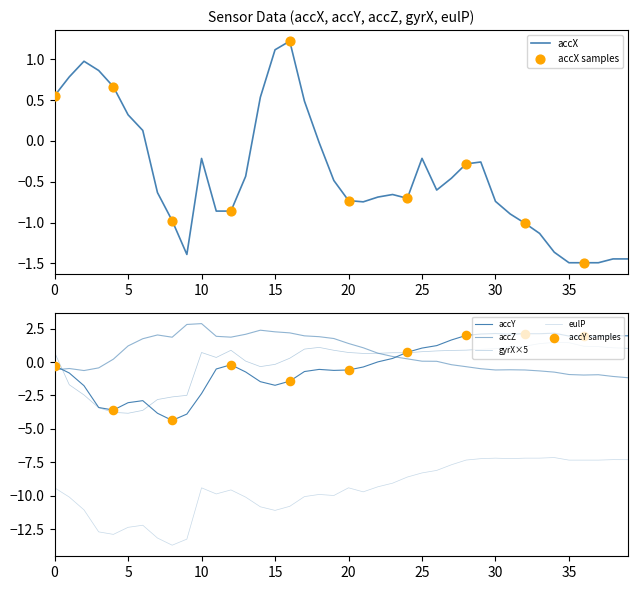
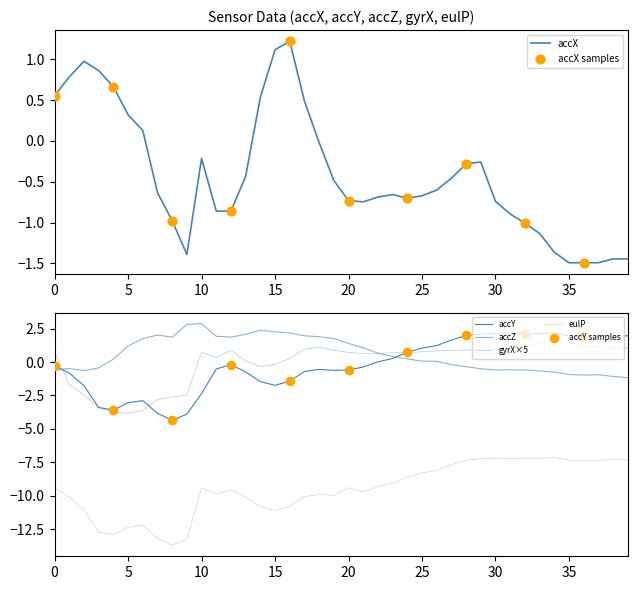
Sensor Data (accX, accY, accZ, gyrX, eulP), accX, 25: -0.2 -> -0.7
